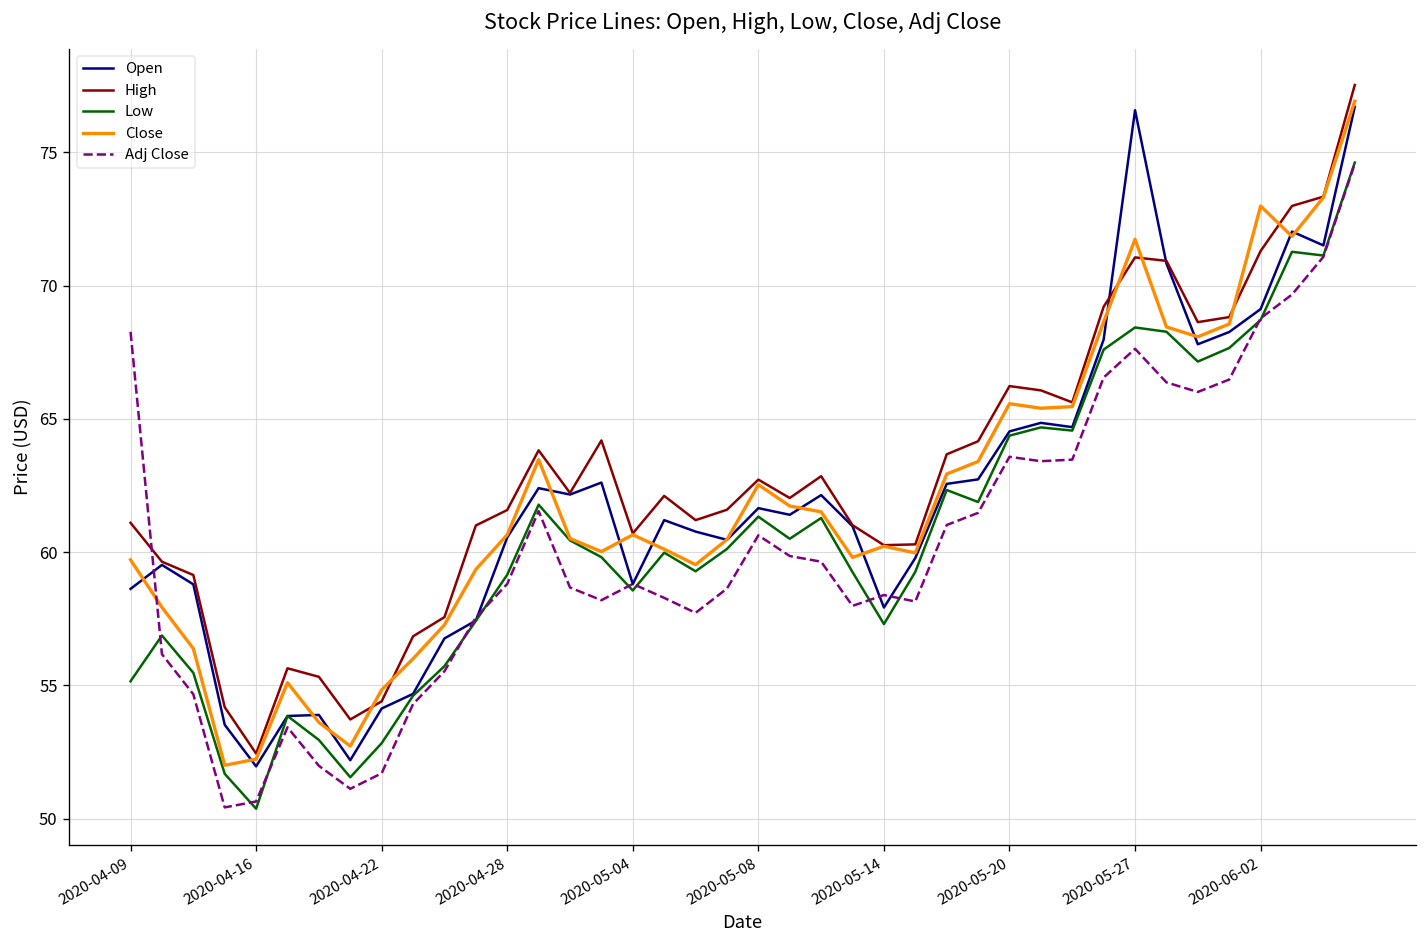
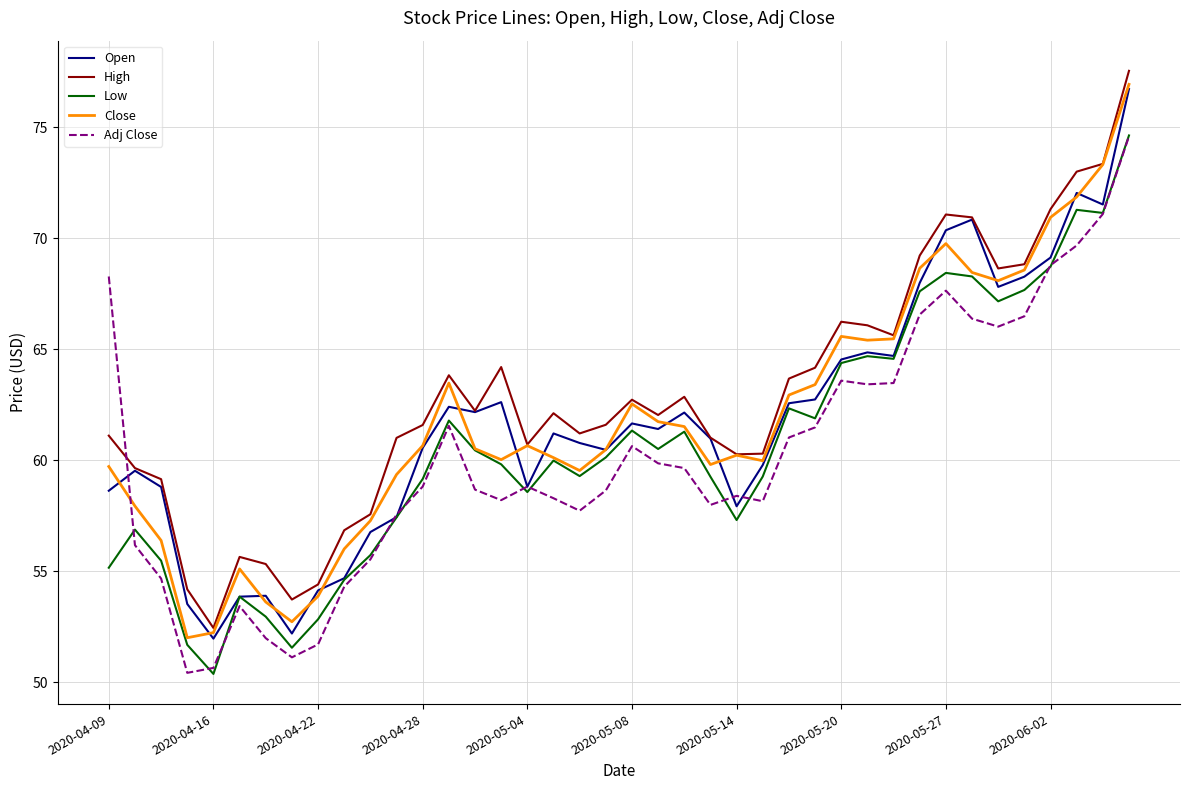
Close, 2020-04-22: 54.8 -> 53.9
Open, 2020-05-27: 76.6 -> 70.3
Close, 2020-05-27: 71.7 -> 69.8
Close, 2020-06-02: 73.0 -> 70.9
